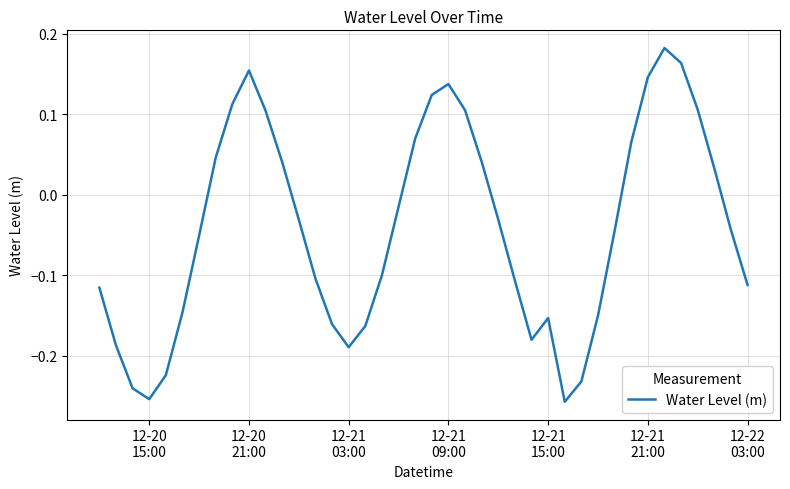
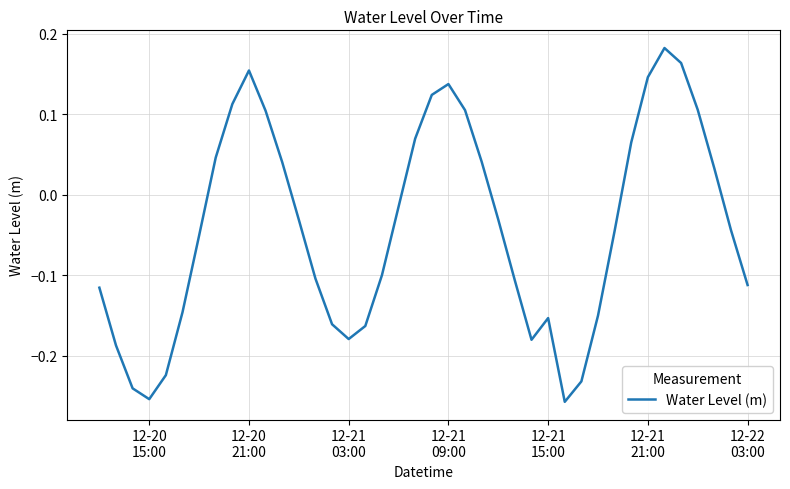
12-21 03:00: -0.19 -> -0.18
